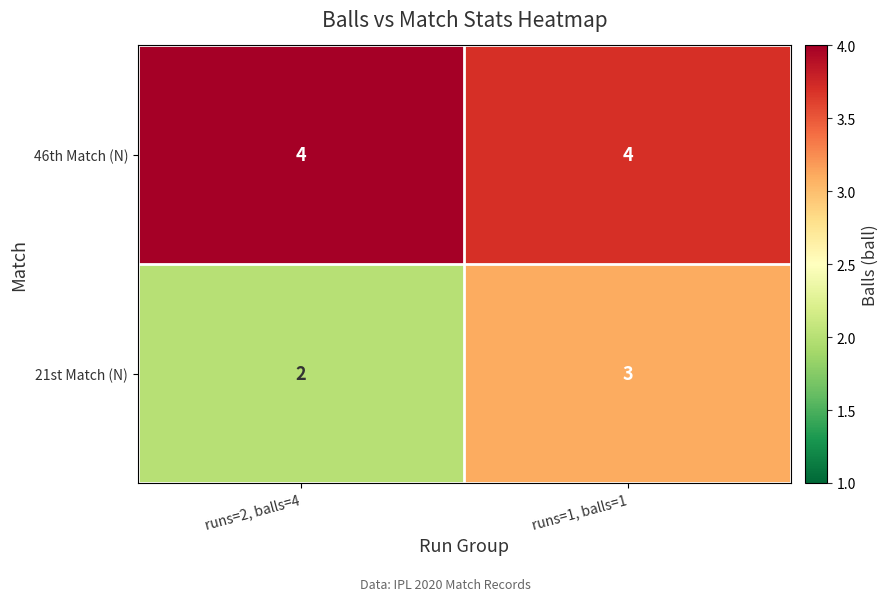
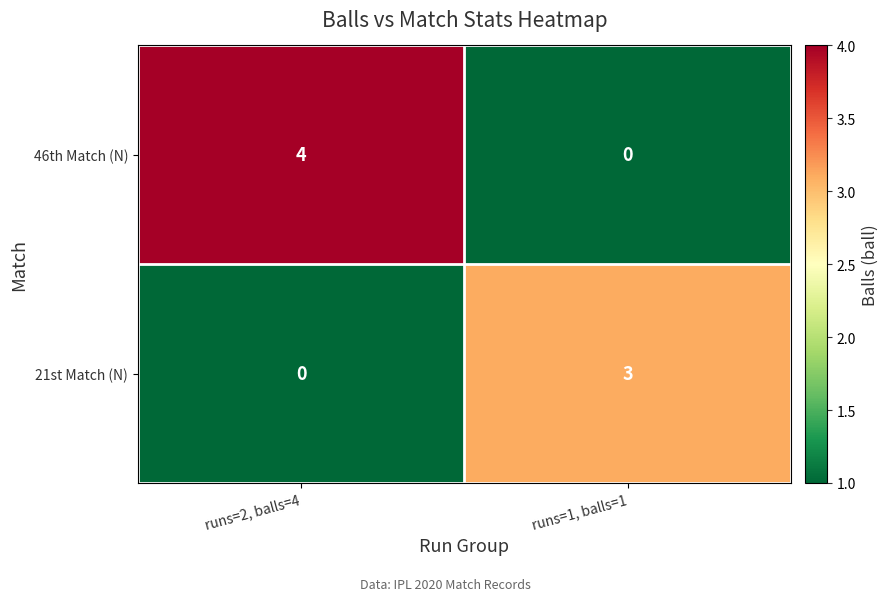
46th Match (N), runs=1, balls=1: 4 -> 0
21st Match (N), runs=2, balls=4: 2 -> 0
